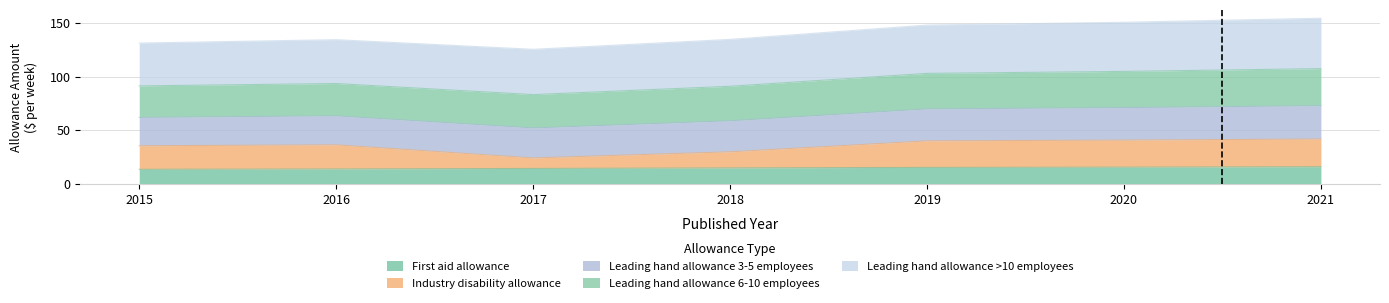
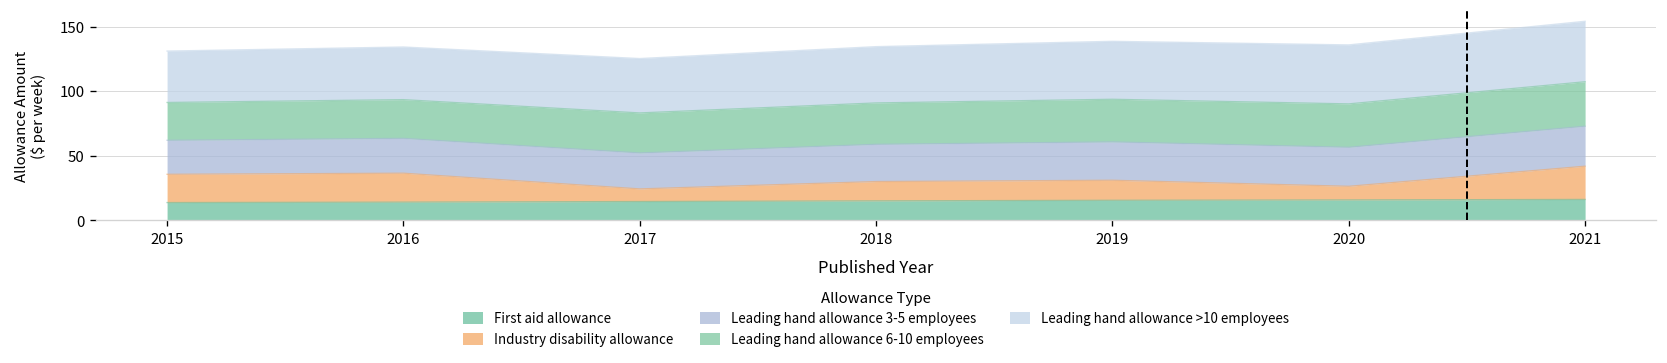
Industry disability allowance, 2019: 25 -> 16
Industry disability allowance, 2020: 25 -> 11
